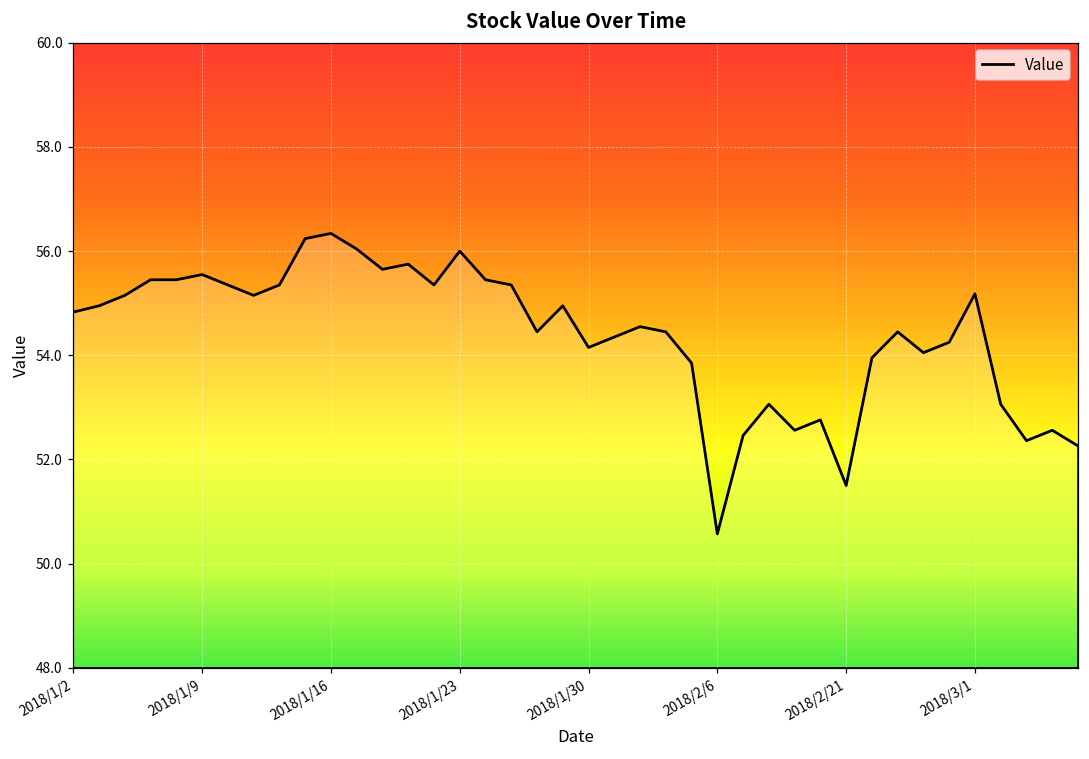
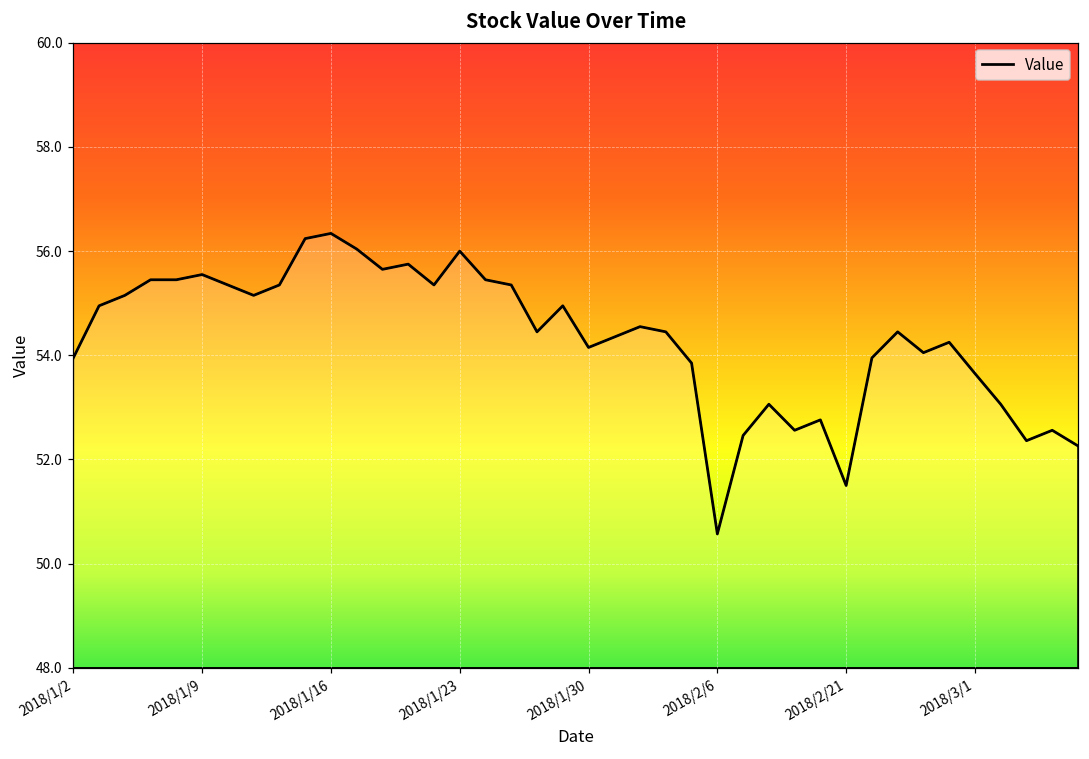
2018/1/2: 54.8 -> 54.0
2018/3/1: 55.2 -> 53.7
